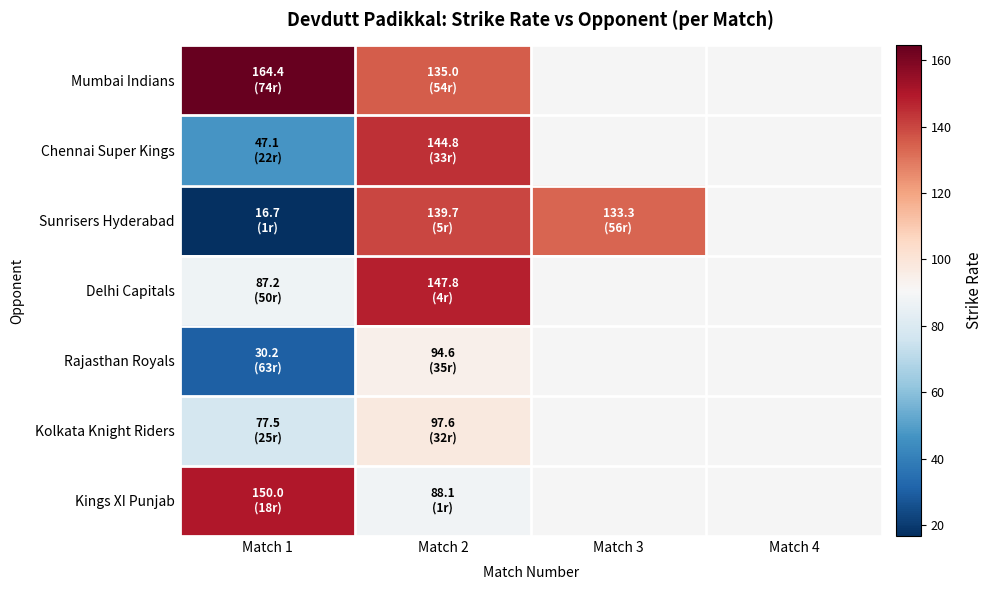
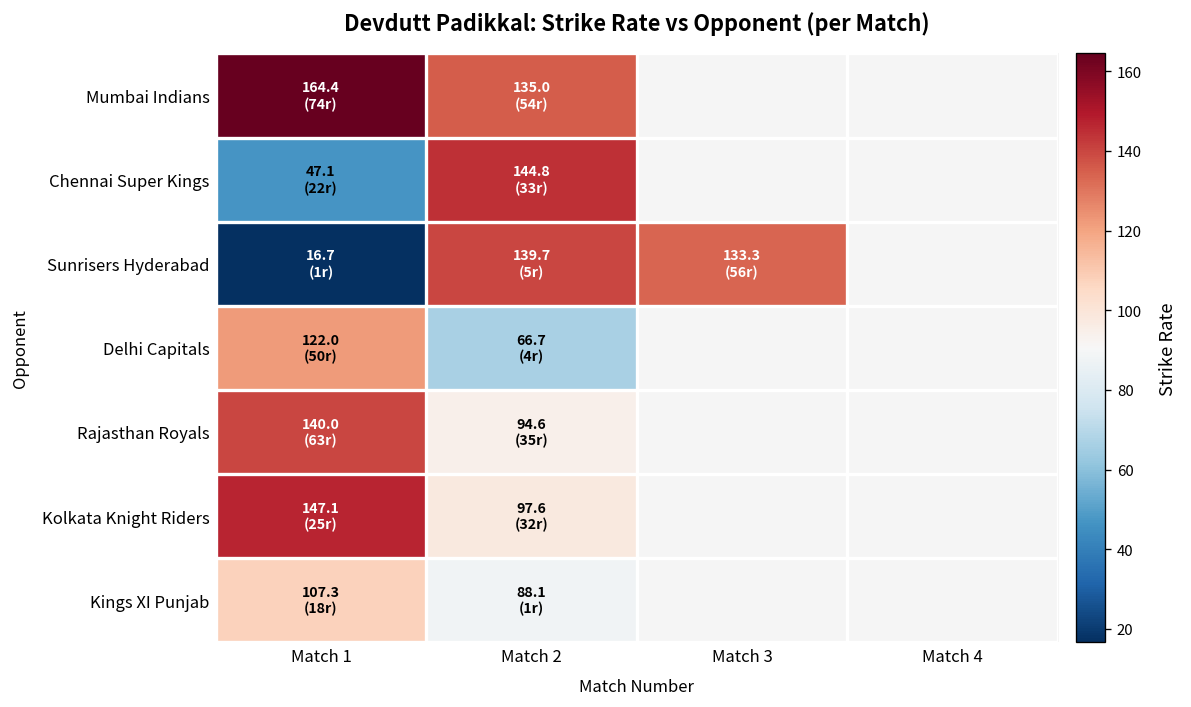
Delhi Capitals, Match 1: 87.2 -> 122.0
Delhi Capitals, Match 2: 147.8 -> 66.7
Rajasthan Royals, Match 1: 30.2 -> 140.0
Kolkata Knight Riders, Match 1: 77.5 -> 147.1
Kings XI Punjab, Match 1: 150.0 -> 107.3
